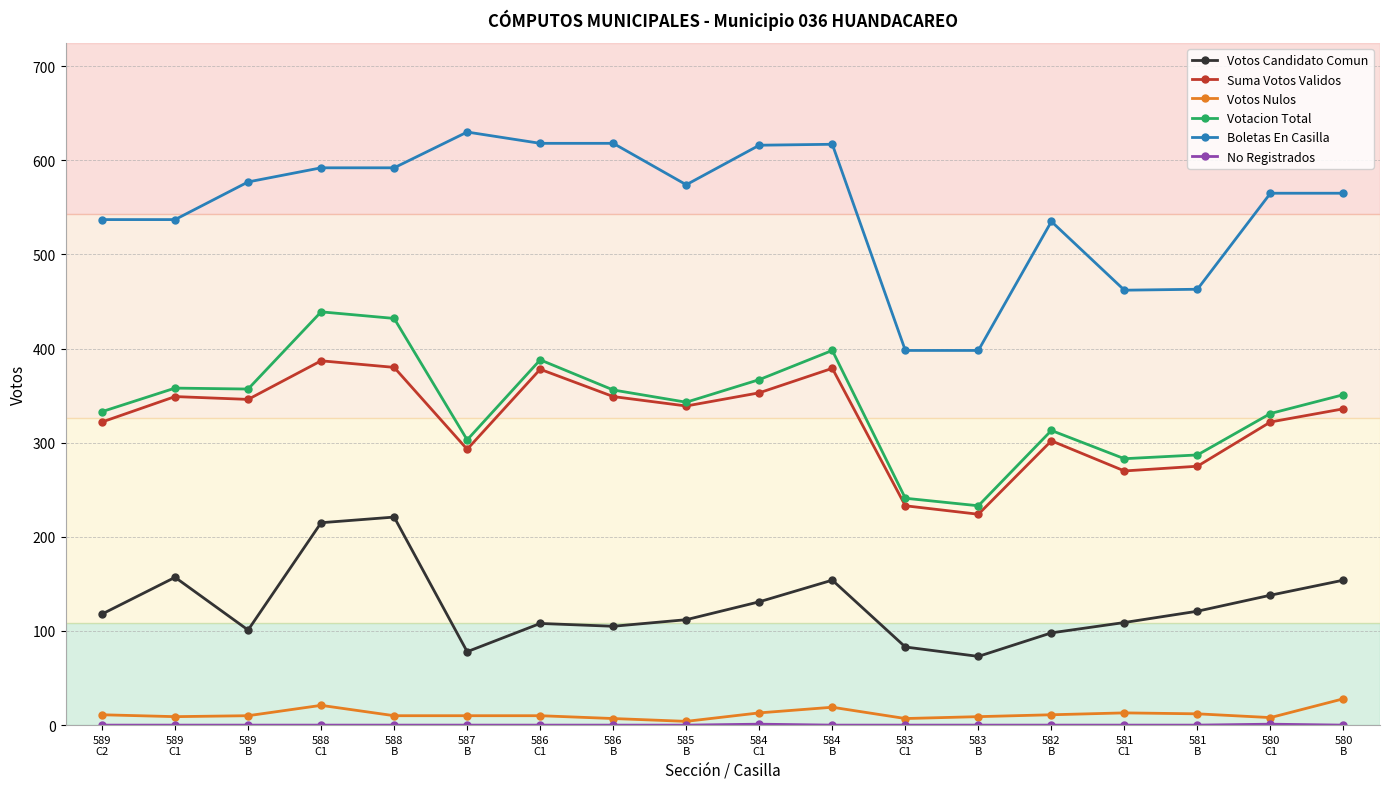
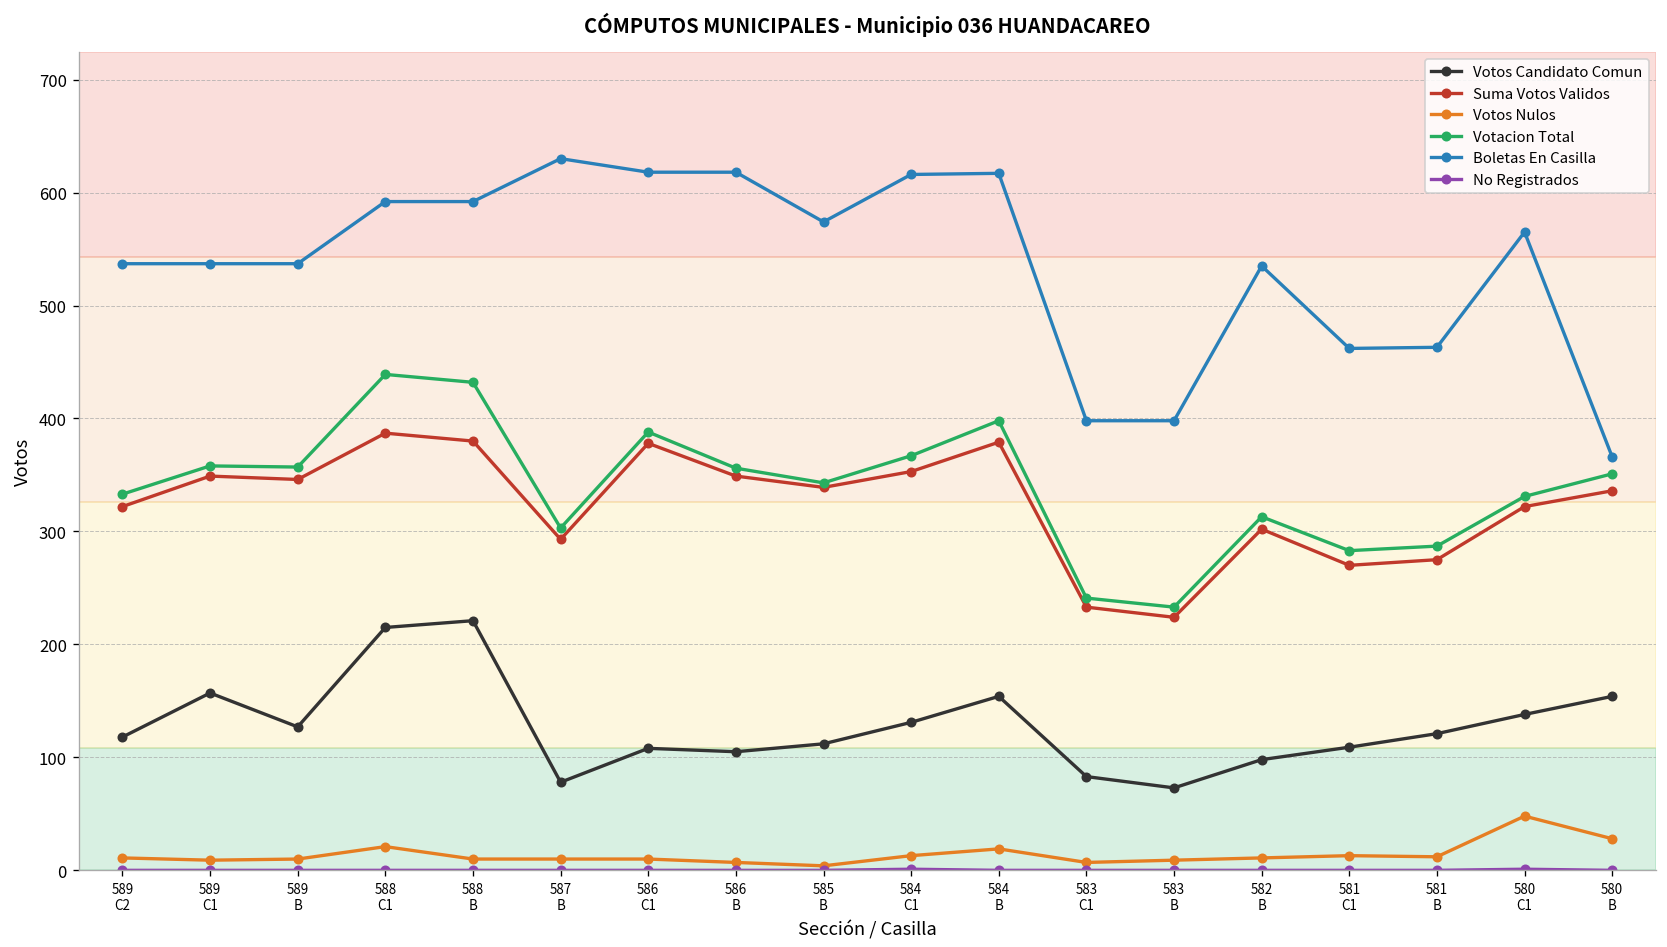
Votos Candidato Comun, 589 B: 100 -> 130
Boletas En Casilla, 589 B: 580 -> 540
Votos Nulos, 580 C1: 10 -> 50
Boletas En Casilla, 580 B: 570 -> 370
